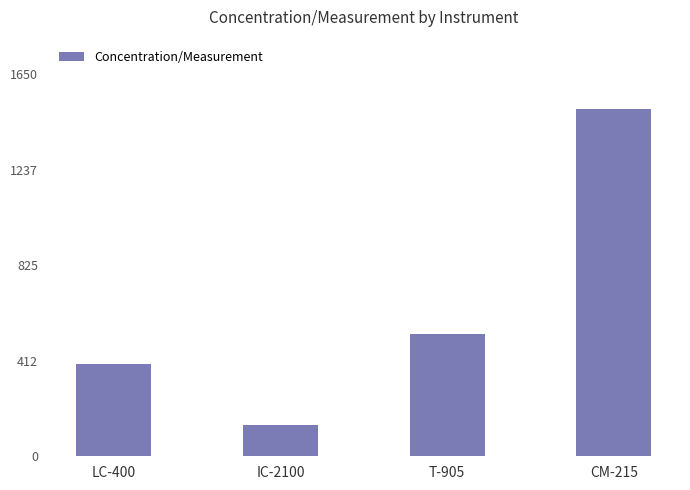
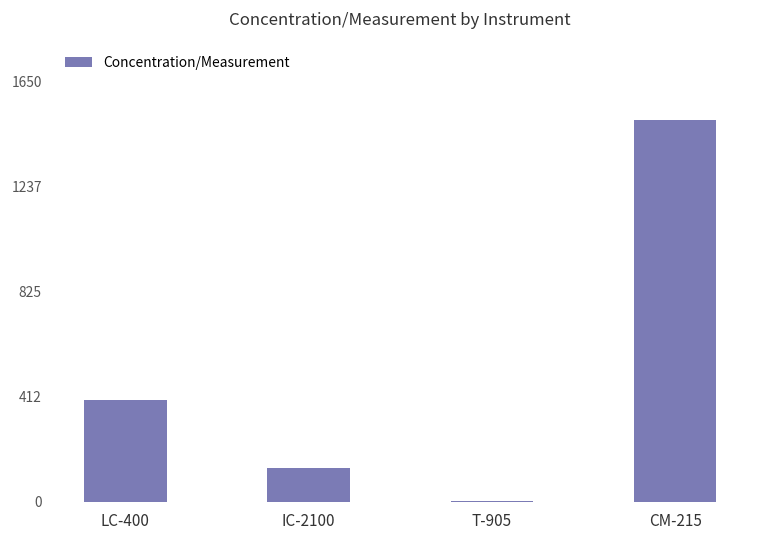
T-905: 530 -> 10
